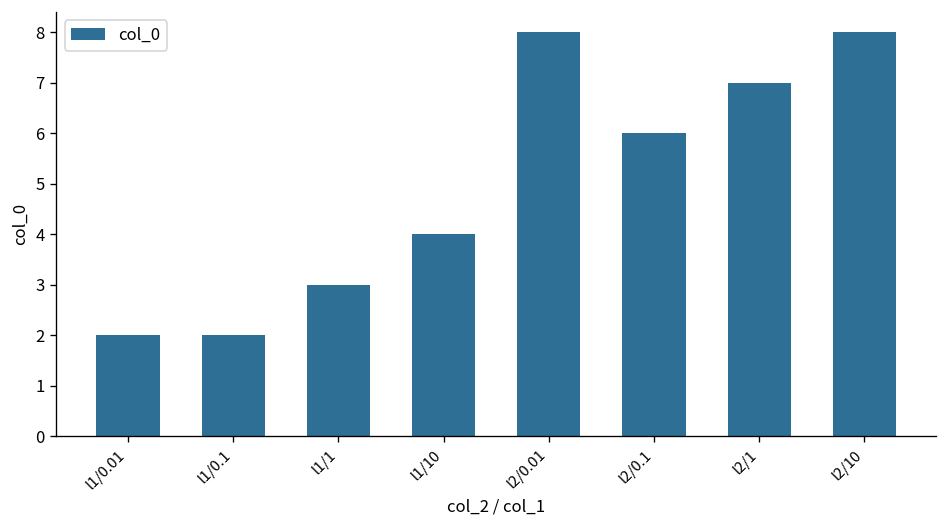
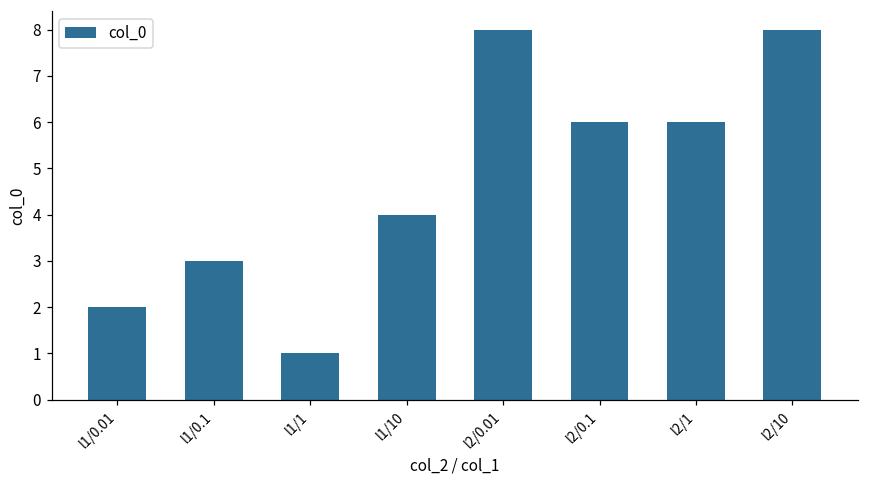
l1/0.1: 2 -> 3
l1/1: 3 -> 1
l2/1: 7 -> 6
